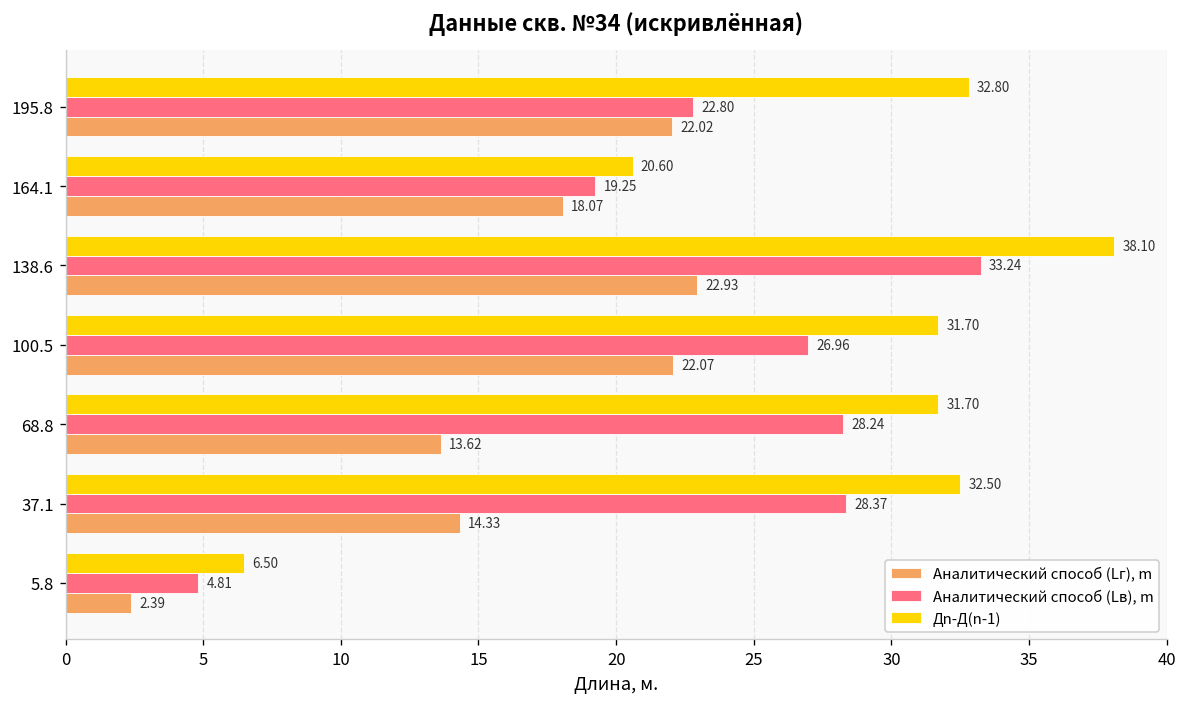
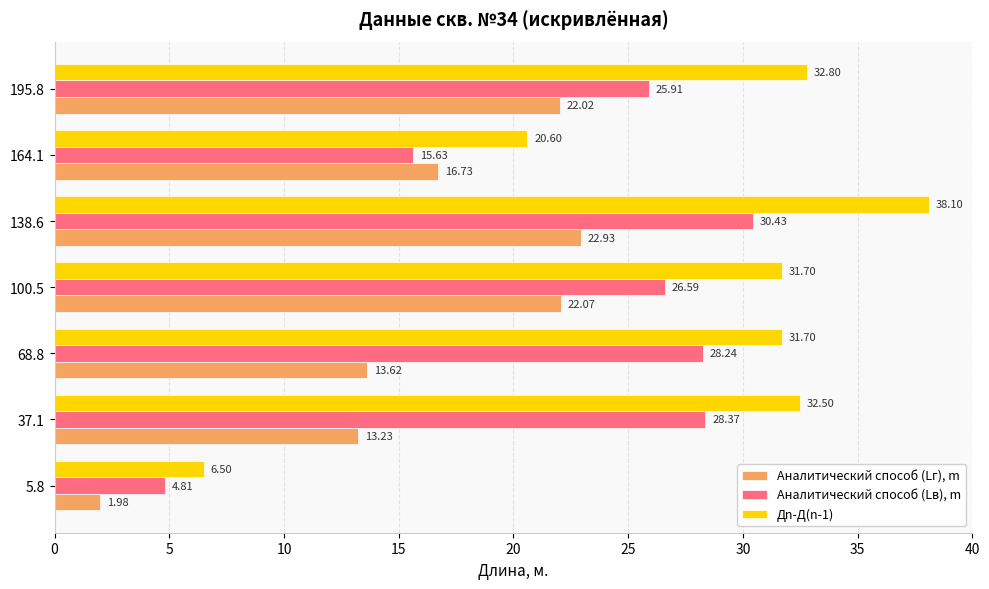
Аналитический способ (Lв), m, 195.8: 22.80 -> 25.91
Аналитический способ (Lв), m, 164.1: 19.25 -> 15.63
Аналитический способ (Lг), m, 164.1: 18.07 -> 16.73
Аналитический способ (Lв), m, 138.6: 33.24 -> 30.43
Аналитический способ (Lв), m, 100.5: 26.96 -> 26.59
Аналитический способ (Lг), m, 37.1: 14.33 -> 13.23
Аналитический способ (Lг), m, 5.8: 2.39 -> 1.98
